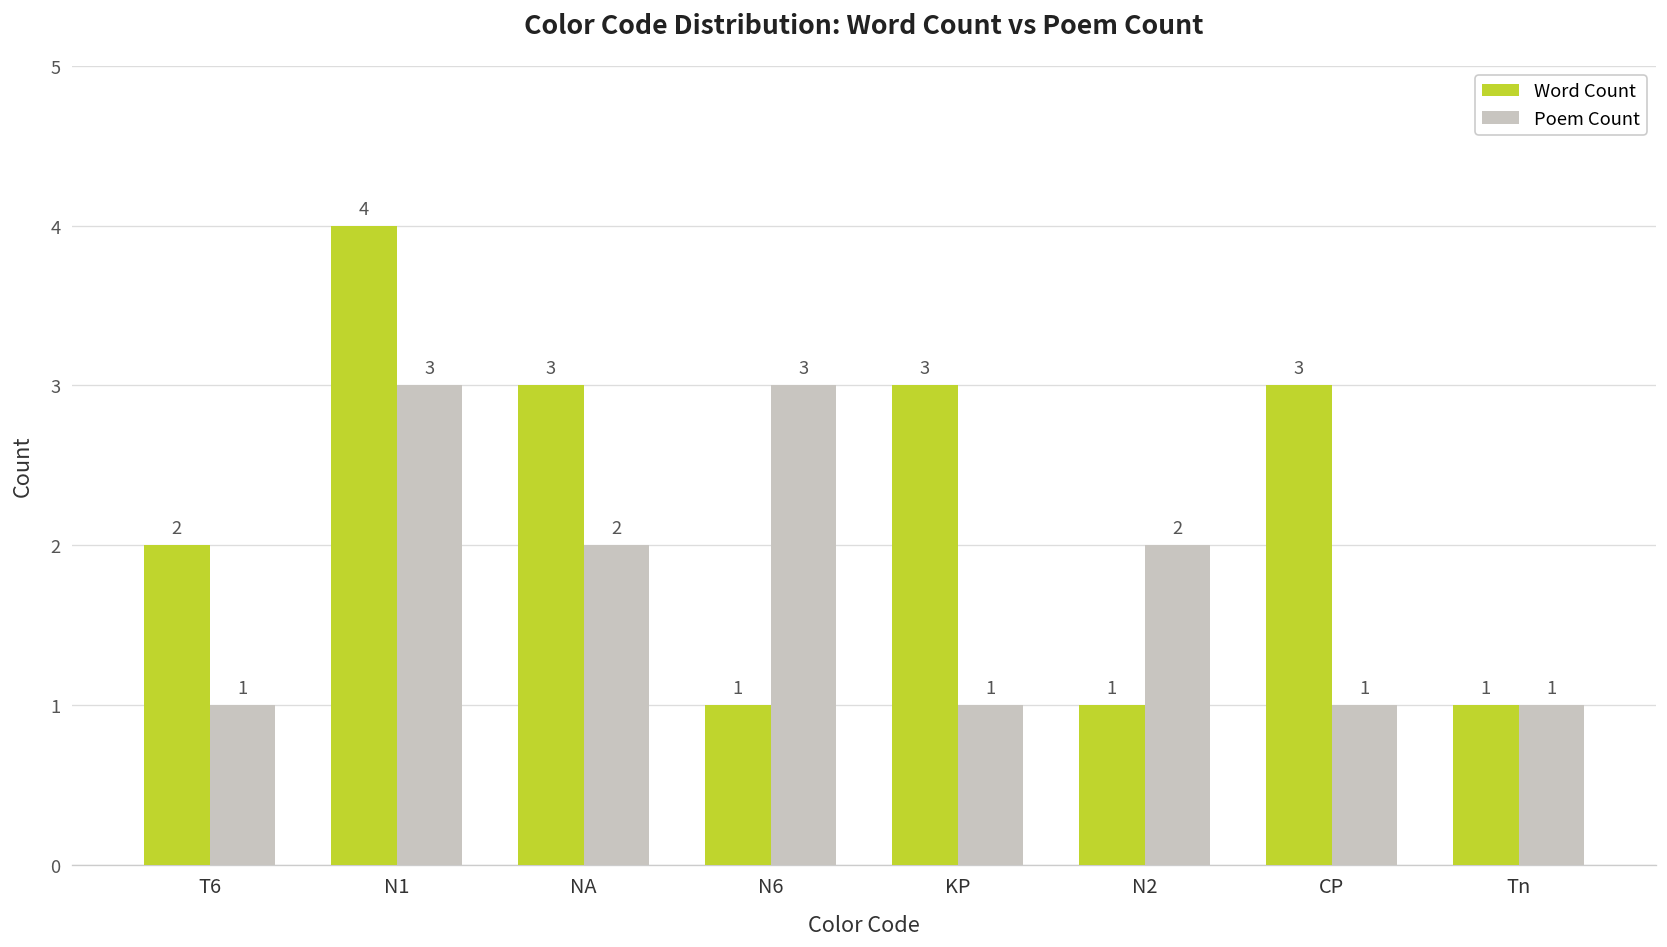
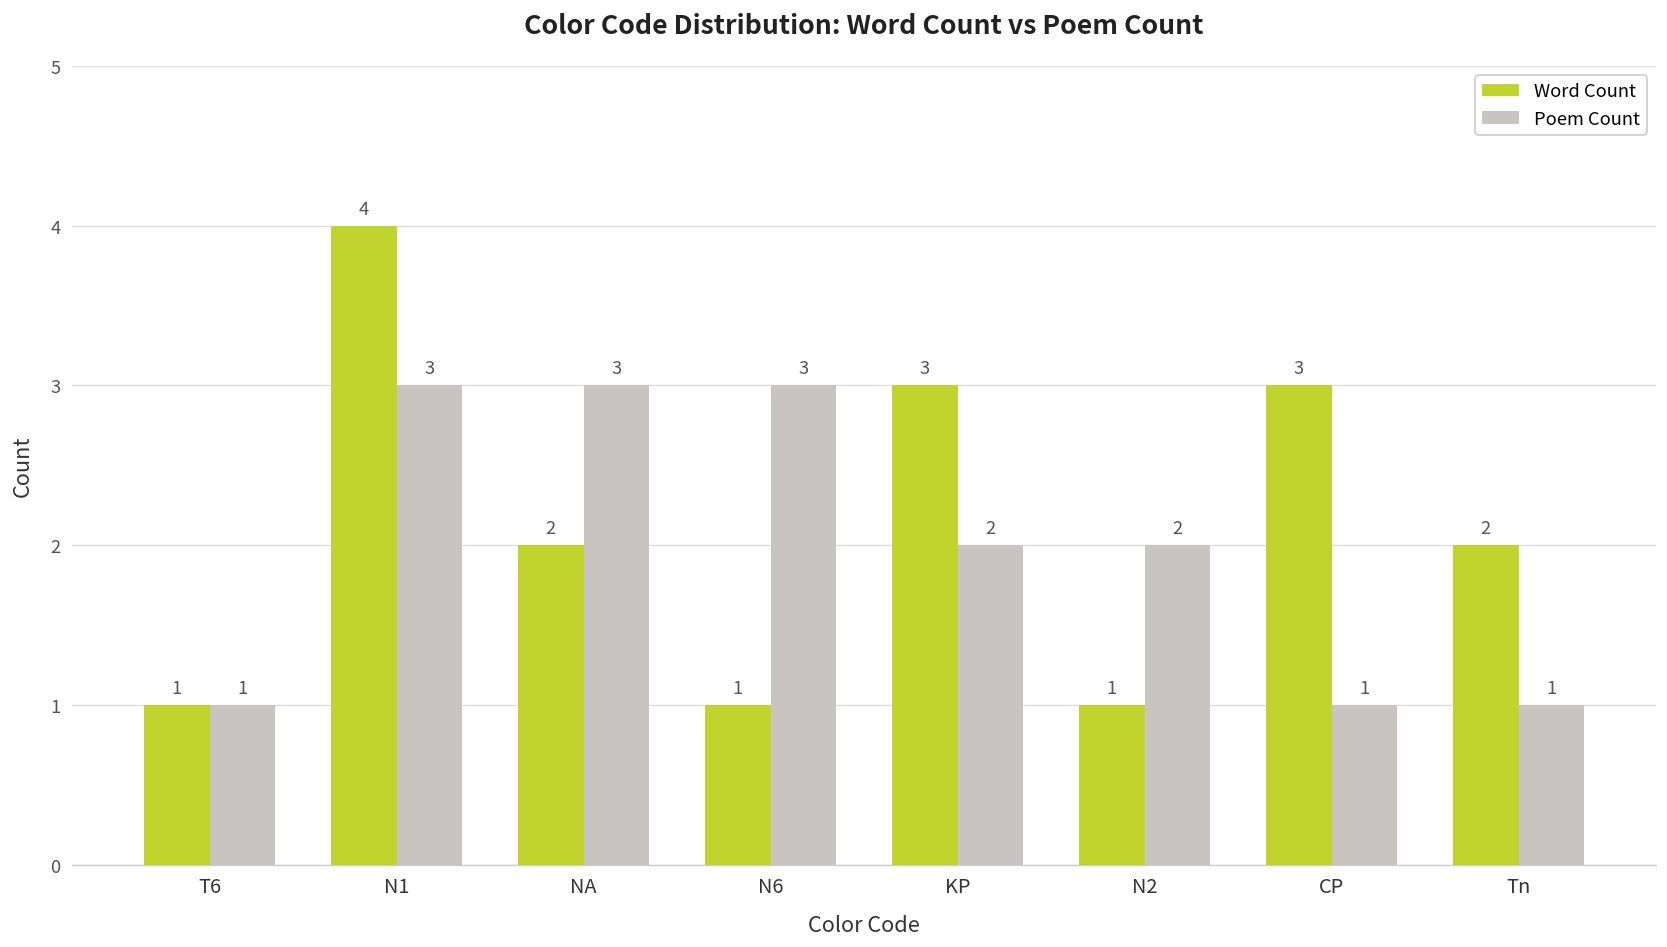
Word Count, T6: 2 -> 1
Word Count, NA: 3 -> 2
Poem Count, NA: 2 -> 3
Poem Count, KP: 1 -> 2
Word Count, Tn: 1 -> 2
